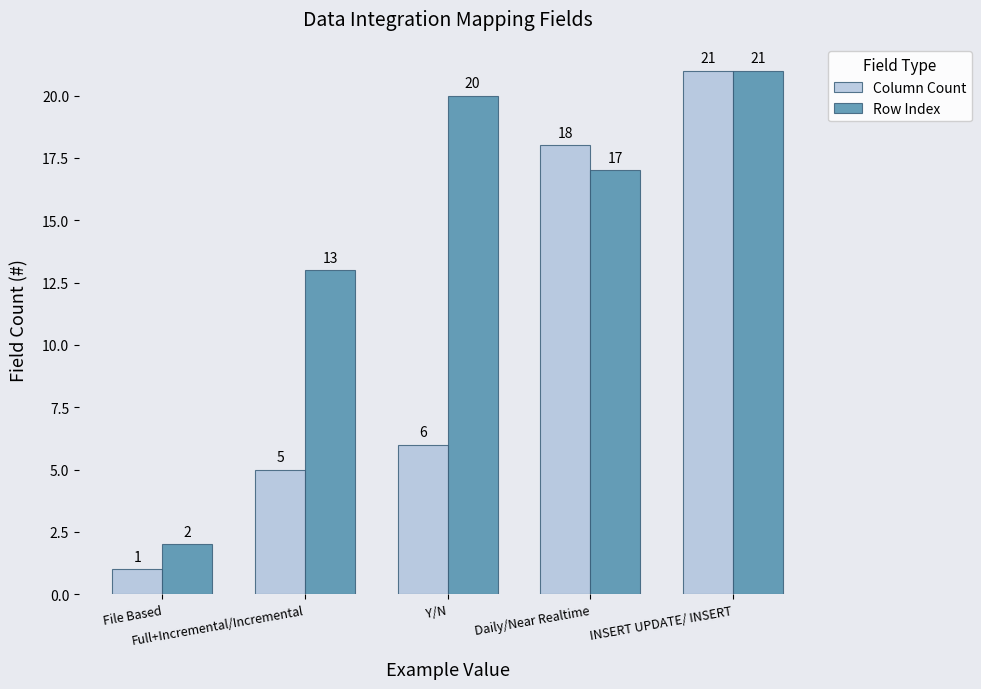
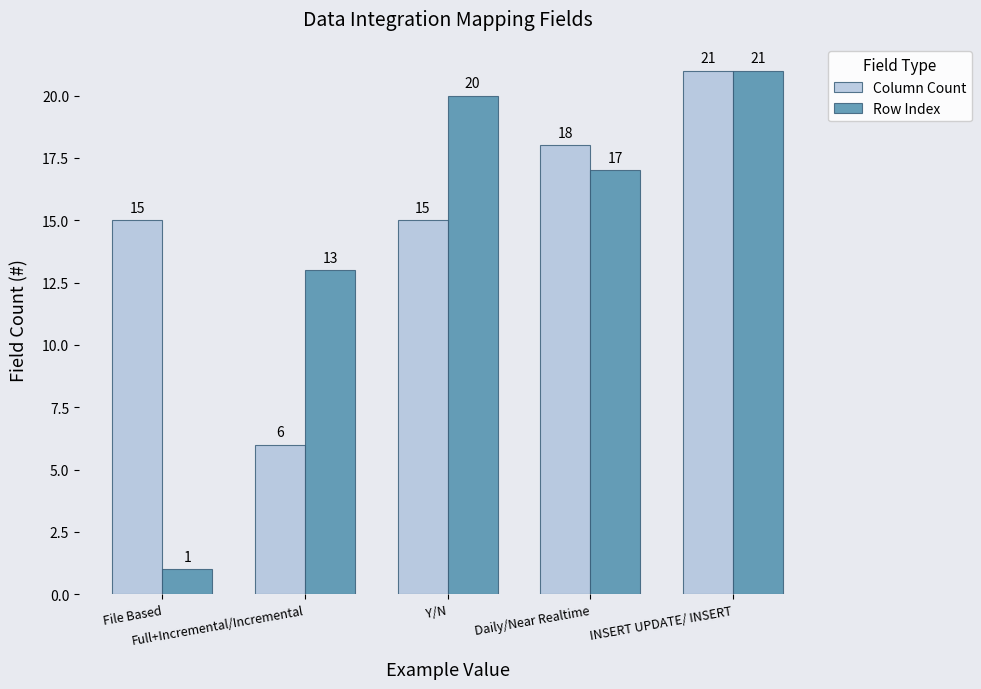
Column Count, File Based: 1 -> 15
Row Index, File Based: 2 -> 1
Column Count, Full+Incremental/Incremental: 5 -> 6
Column Count, Y/N: 6 -> 15
